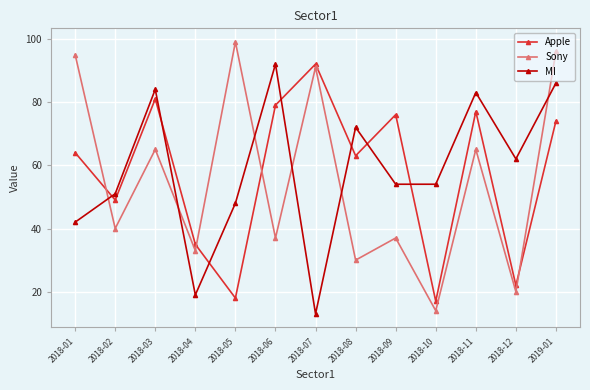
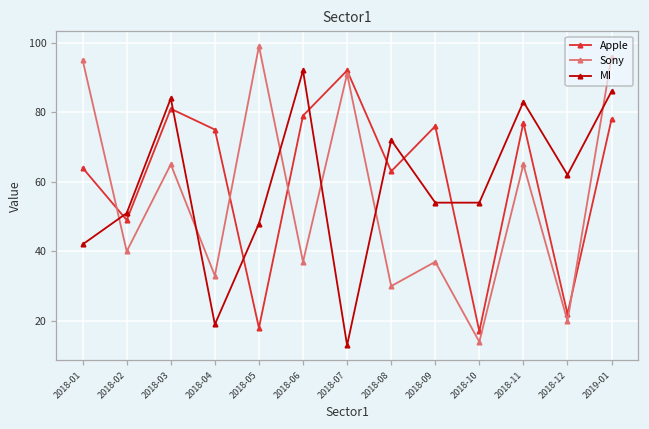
Apple, 2018-04: 35 -> 75
Apple, 2019-01: 74 -> 78
